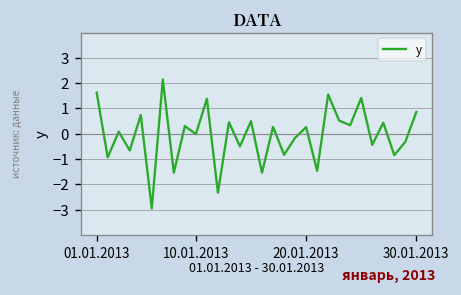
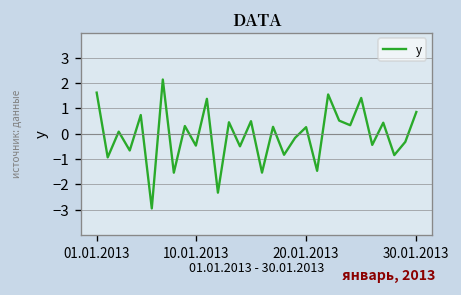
10.01.2013: 0.0 -> -0.5
